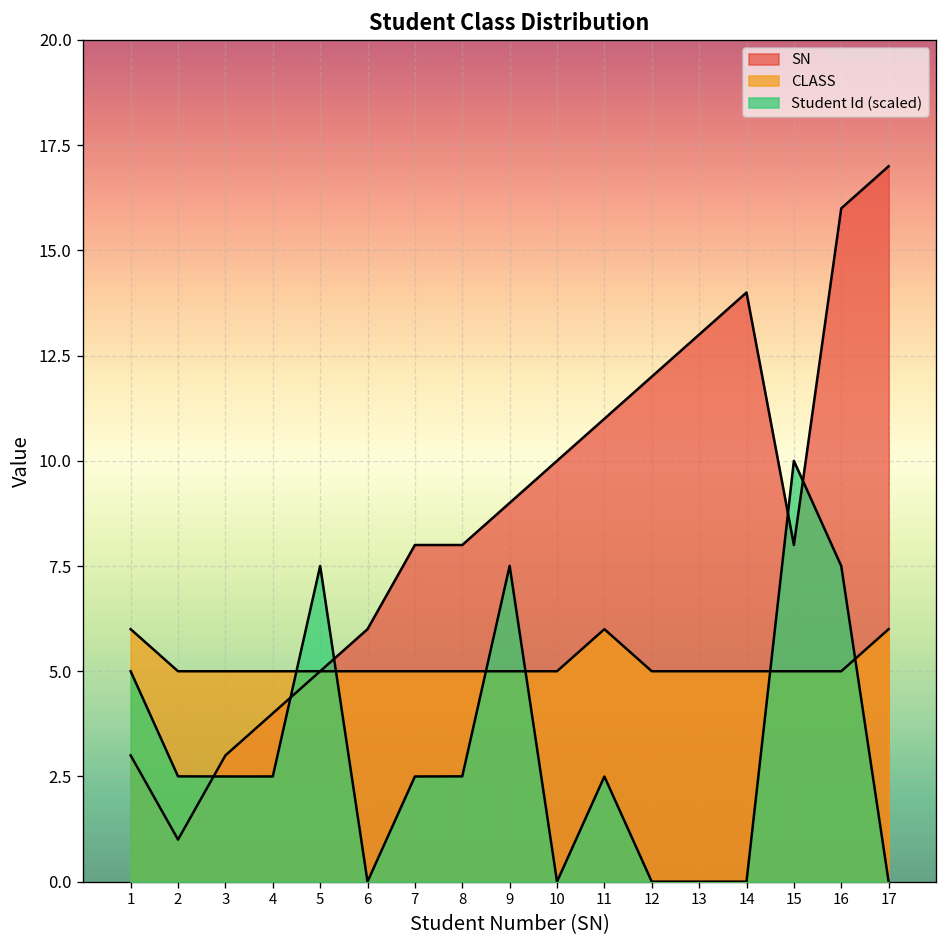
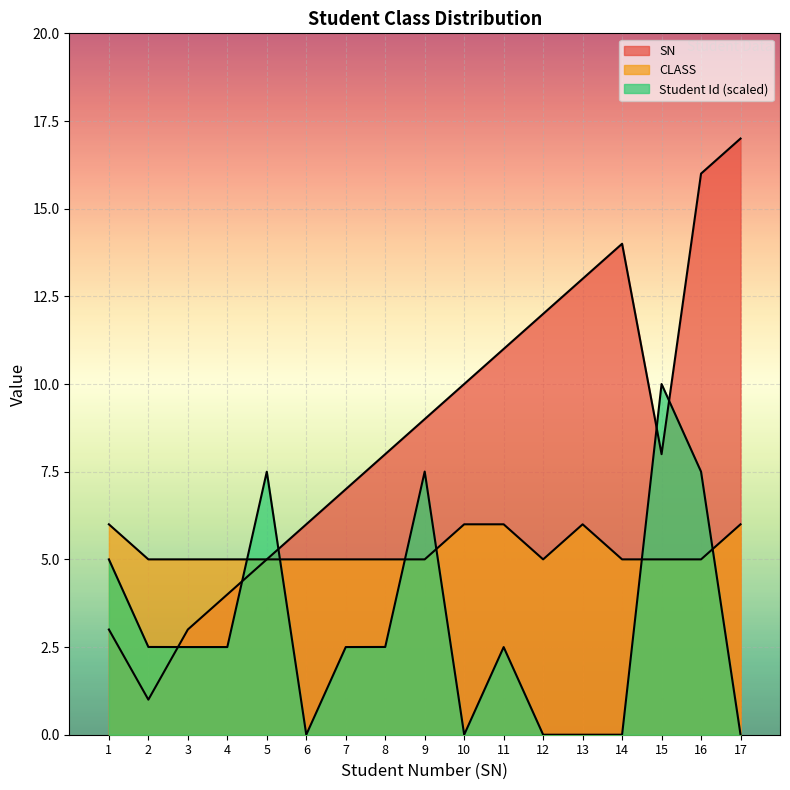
SN, 7: 8 -> 7
CLASS, 10: 5 -> 6
CLASS, 13: 5 -> 6
